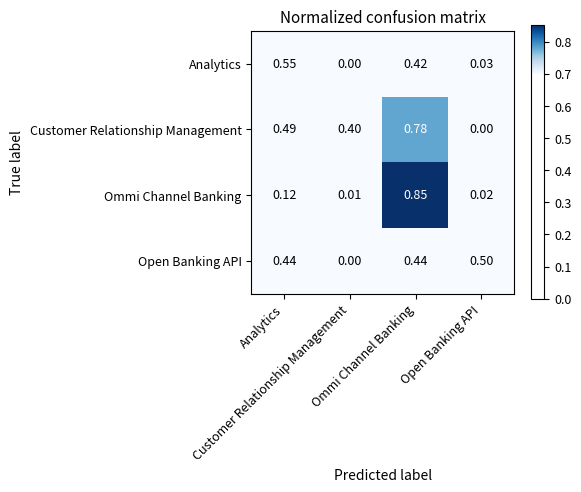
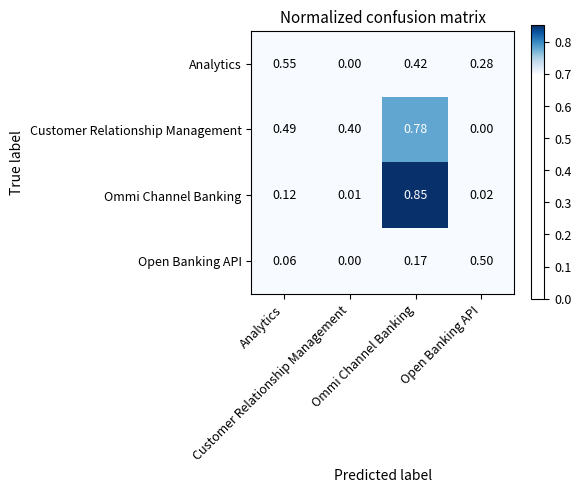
Analytics, Open Banking API: 0.03 -> 0.28
Open Banking API, Analytics: 0.44 -> 0.06
Open Banking API, Ommi Channel Banking: 0.44 -> 0.17
